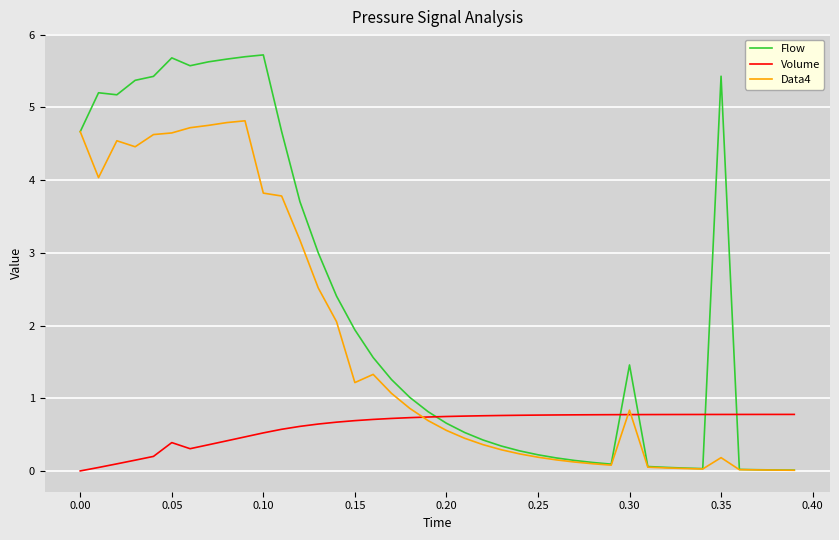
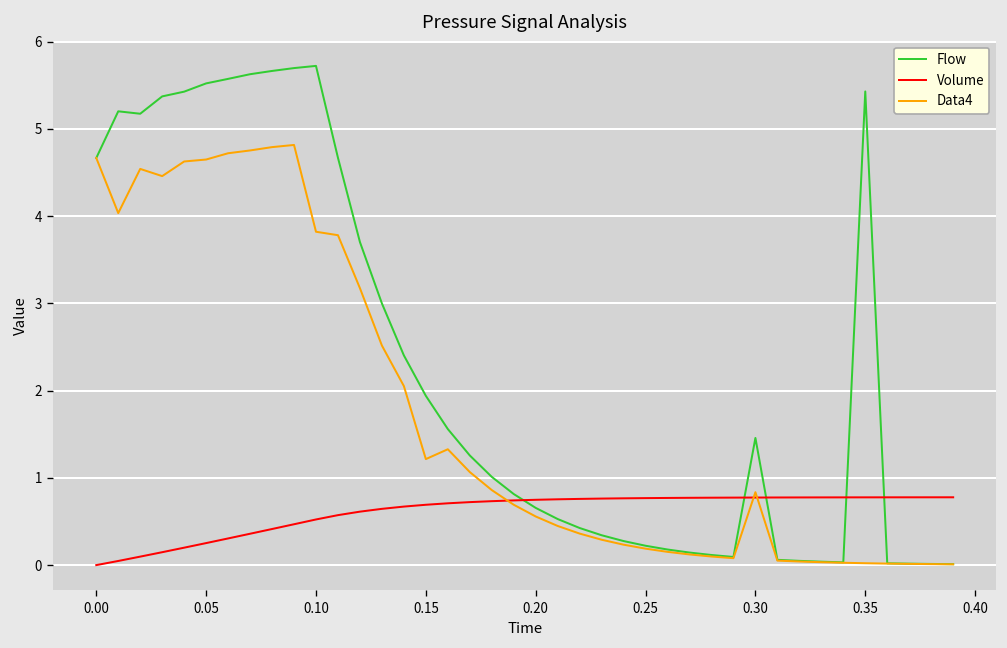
Flow, 0.05: 5.7 -> 5.5
Volume, 0.05: 0.4 -> 0.3
Data4, 0.35: 0.2 -> 0.0
